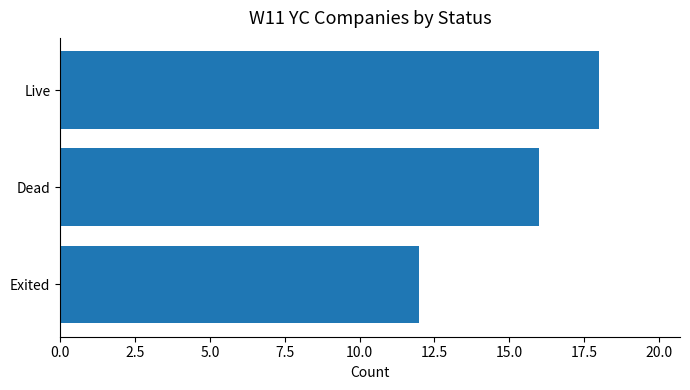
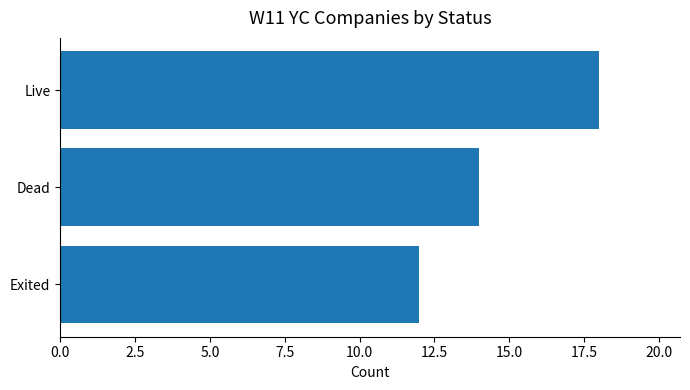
Dead: 16 -> 14
